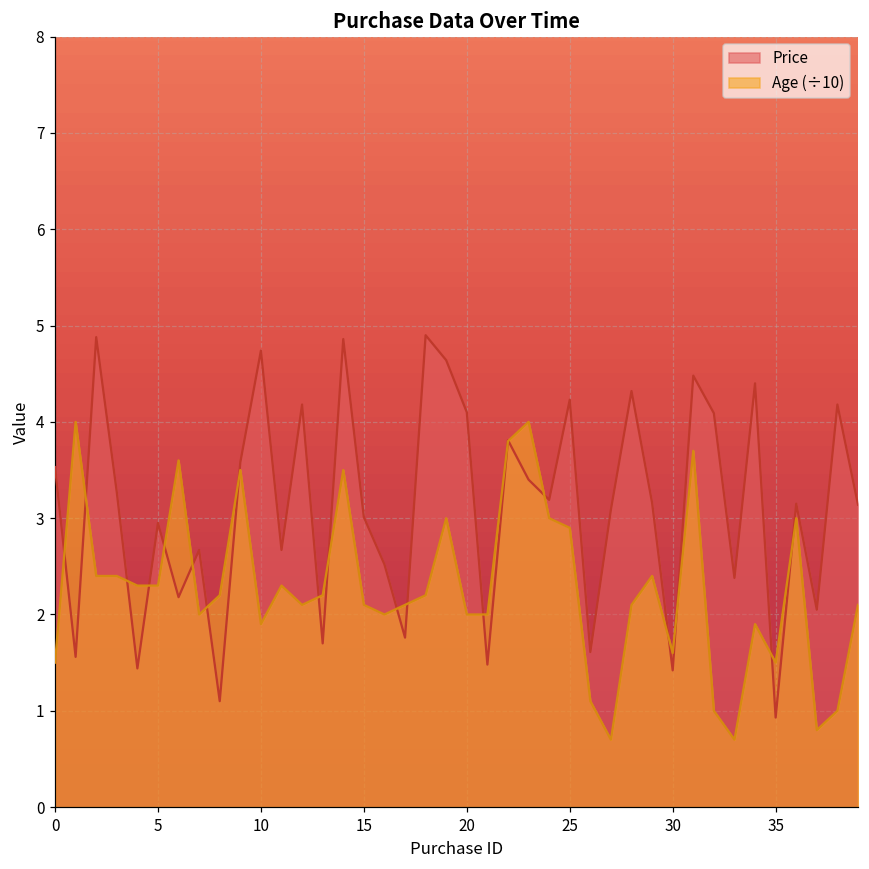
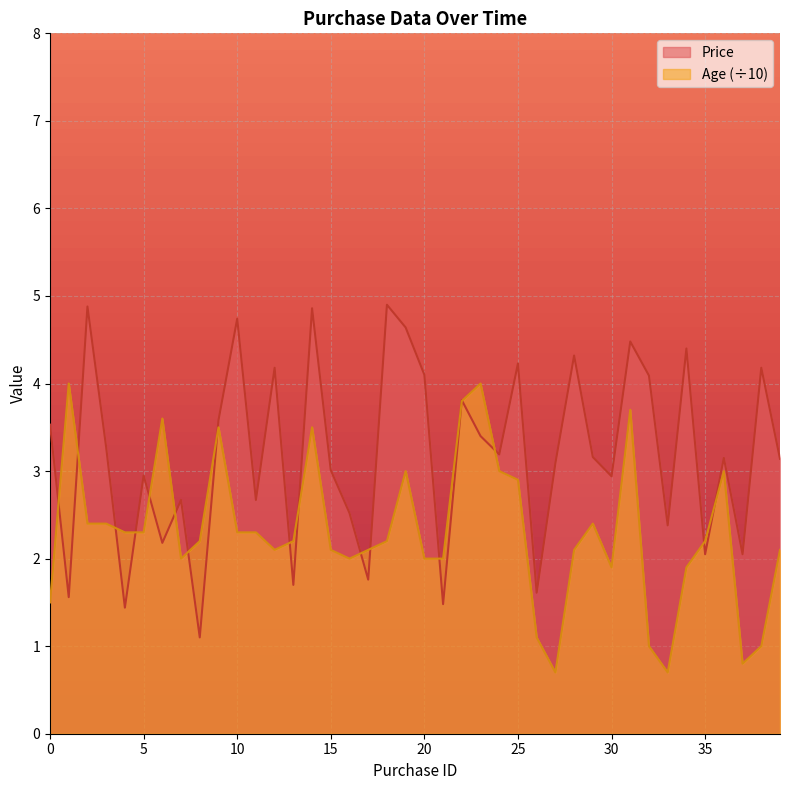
Age (÷10), 10: 1.9 -> 2.3
Price, 30: 1.4 -> 2.9
Age (÷10), 30: 1.6 -> 1.9
Price, 35: 0.9 -> 2.1
Age (÷10), 35: 1.5 -> 2.2
